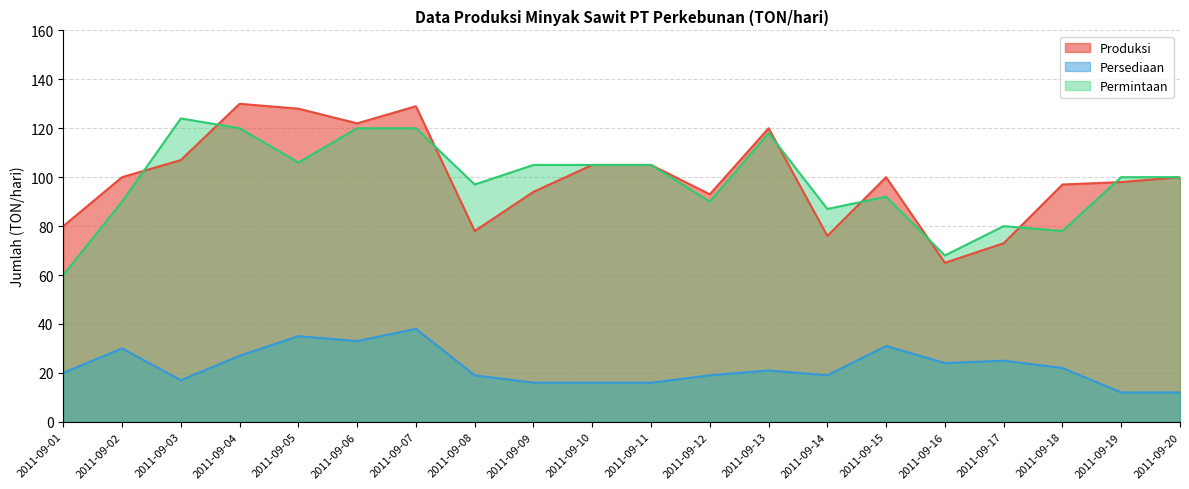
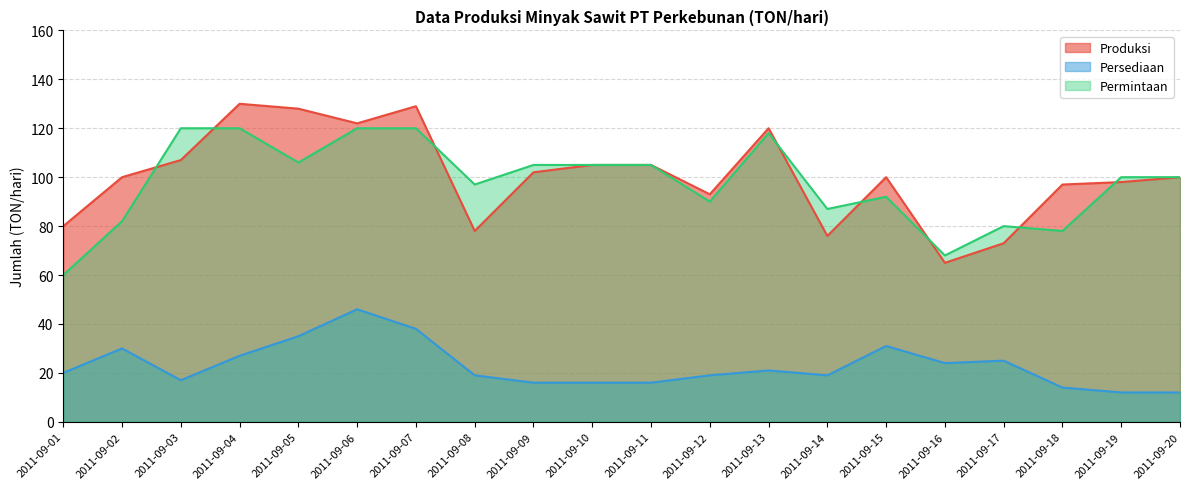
Permintaan, 2011-09-02: 90 -> 82
Permintaan, 2011-09-03: 124 -> 120
Persediaan, 2011-09-06: 33 -> 46
Produksi, 2011-09-09: 94 -> 102
Persediaan, 2011-09-18: 22 -> 14
